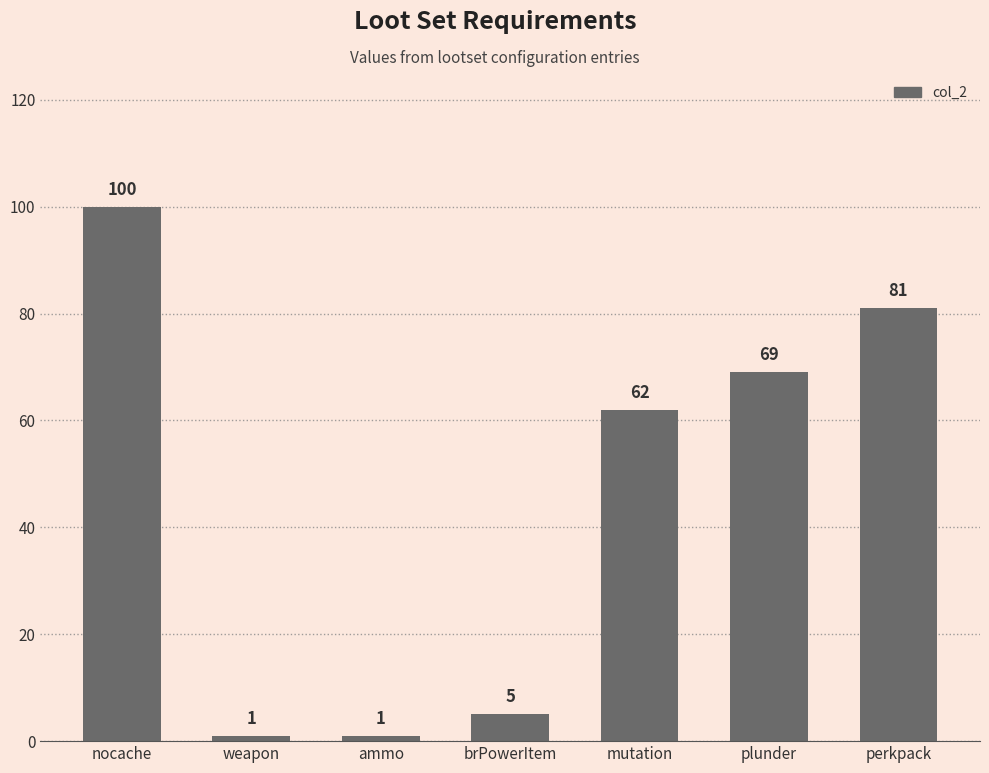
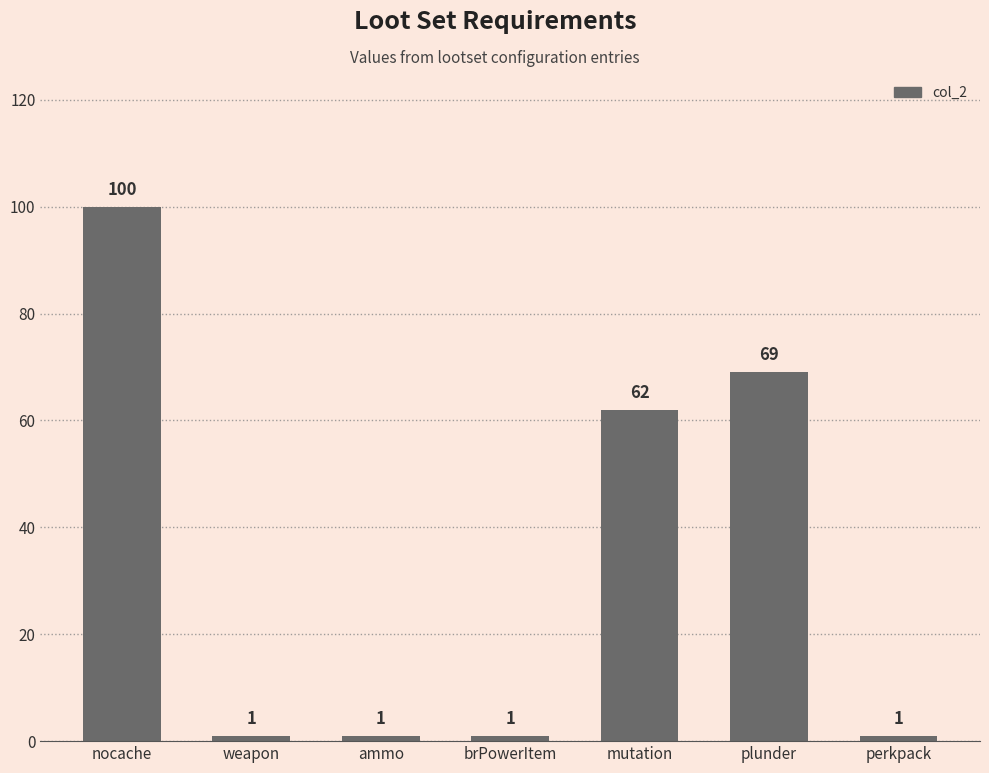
brPowerItem: 5 -> 1
perkpack: 81 -> 1
